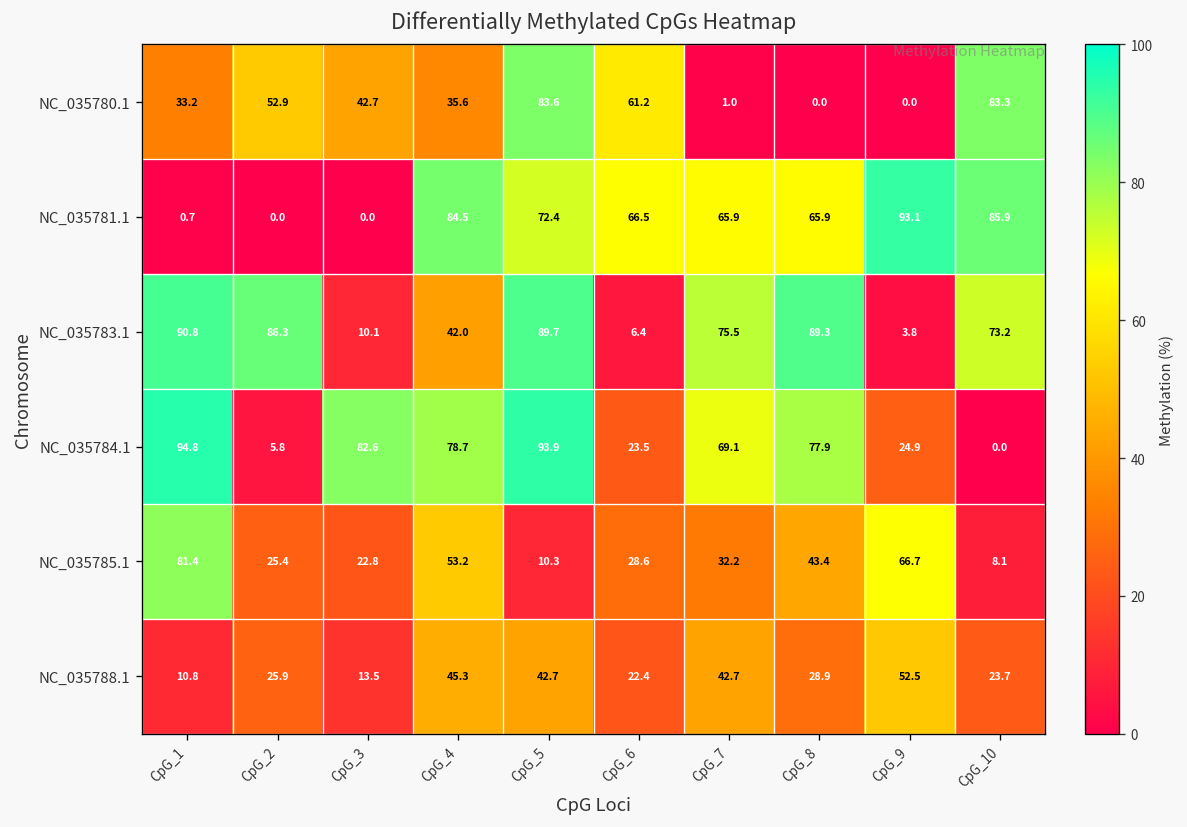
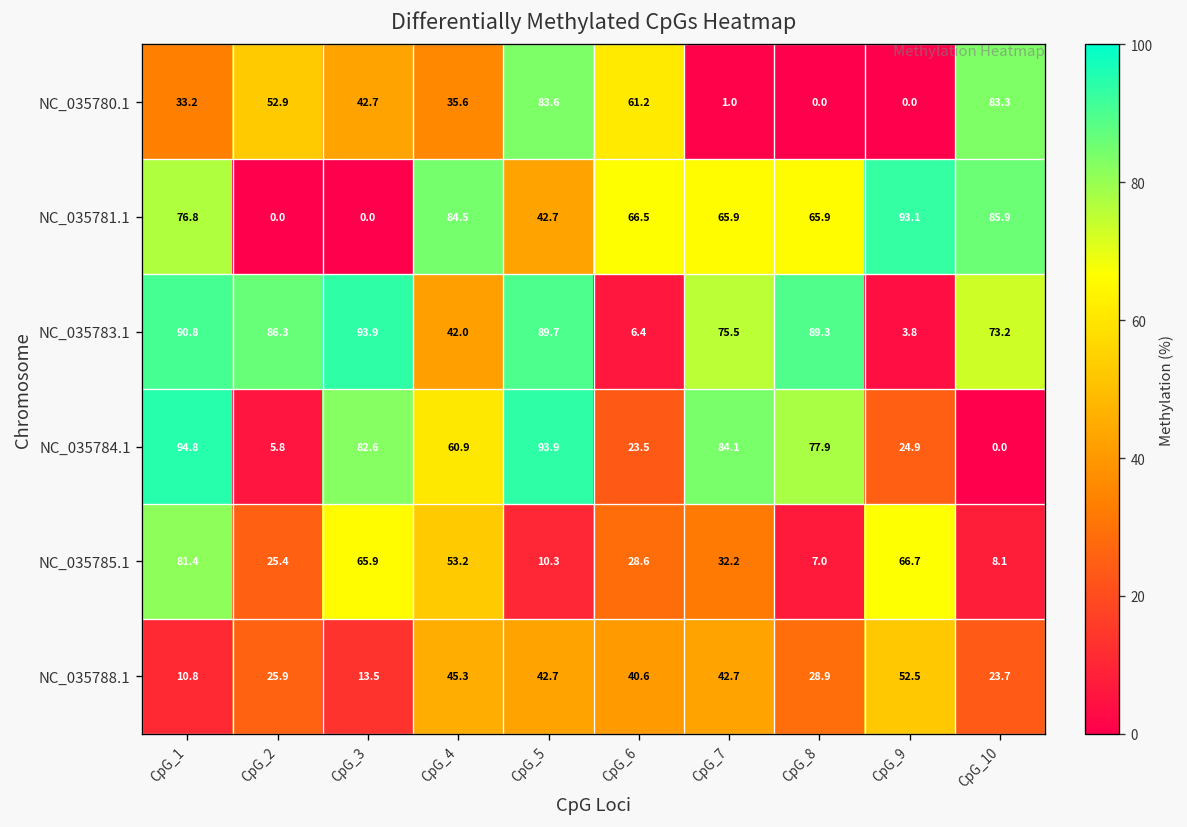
NC_035781.1, CpG_1: 0.7 -> 76.8
NC_035781.1, CpG_5: 72.4 -> 42.7
NC_035783.1, CpG_3: 10.1 -> 93.9
NC_035784.1, CpG_4: 78.7 -> 60.9
NC_035784.1, CpG_7: 69.1 -> 84.1
NC_035785.1, CpG_3: 22.8 -> 65.9
NC_035785.1, CpG_8: 43.4 -> 7.0
NC_035788.1, CpG_6: 22.4 -> 40.6
